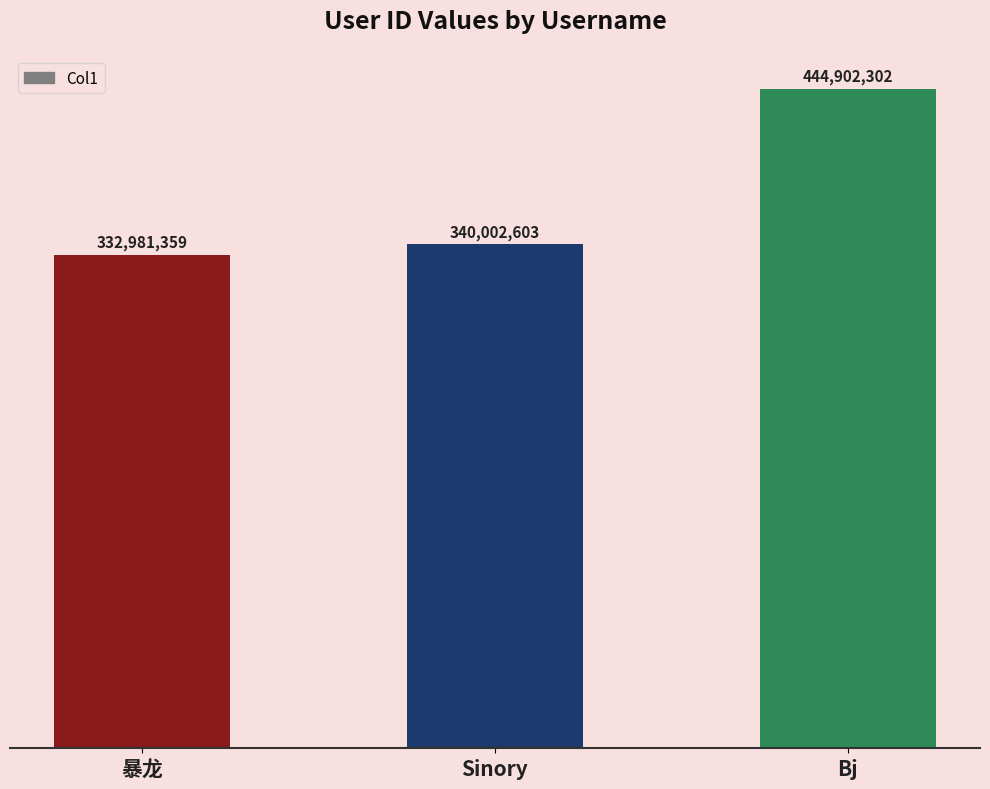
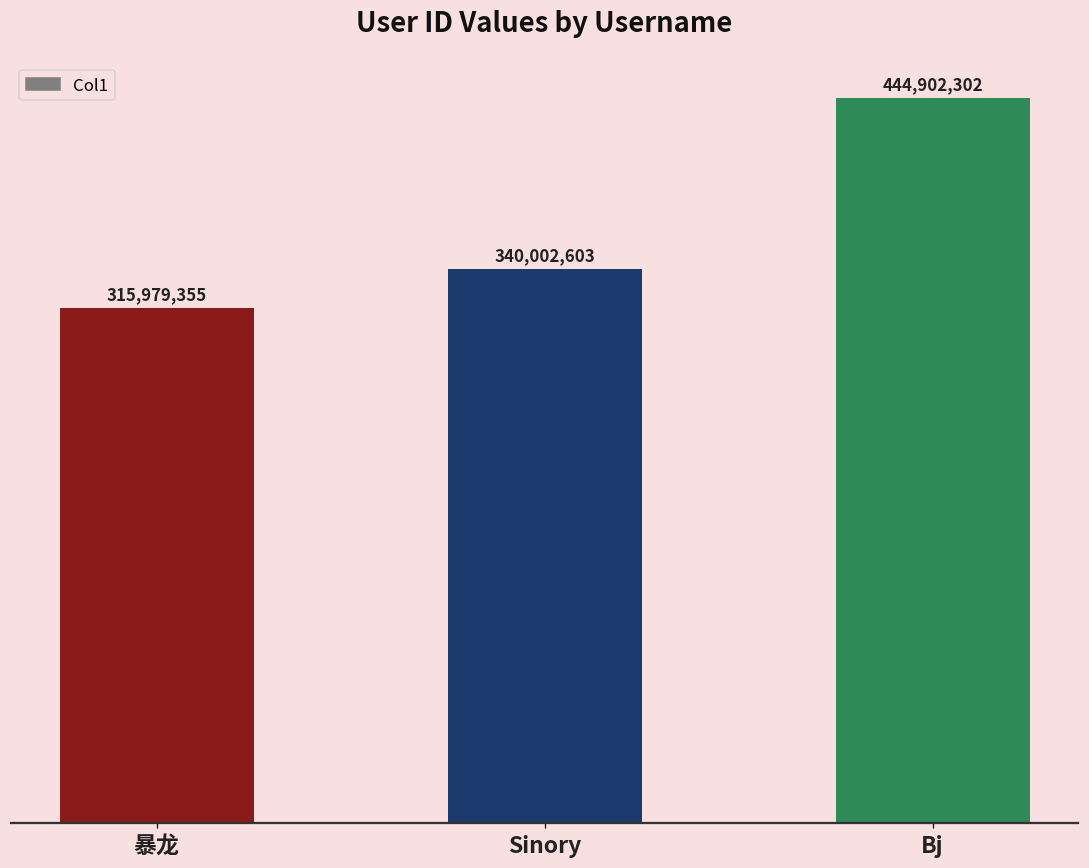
暴龙: 332,981,359 -> 315,979,355
